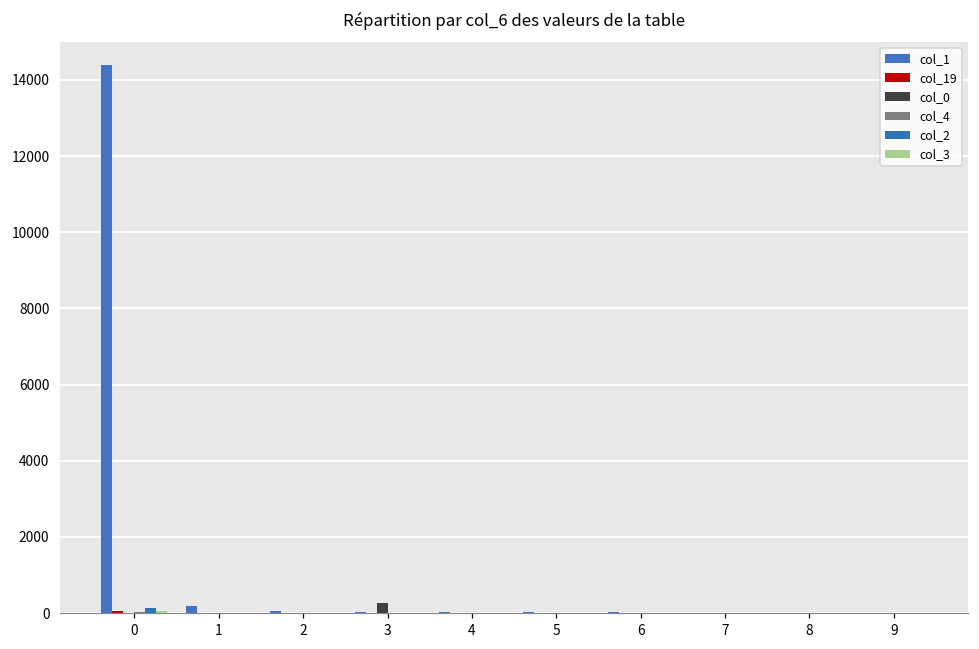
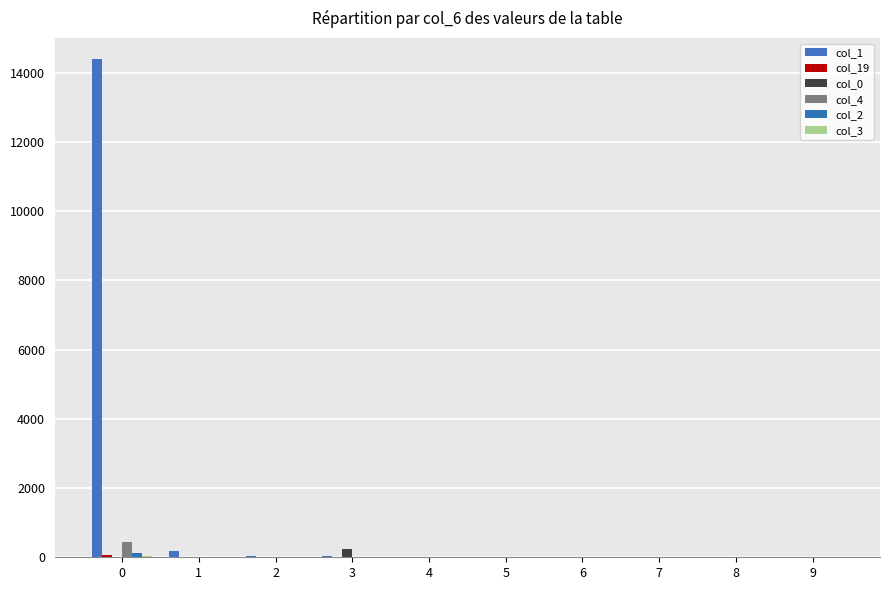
col_4, 0: 0 -> 400
